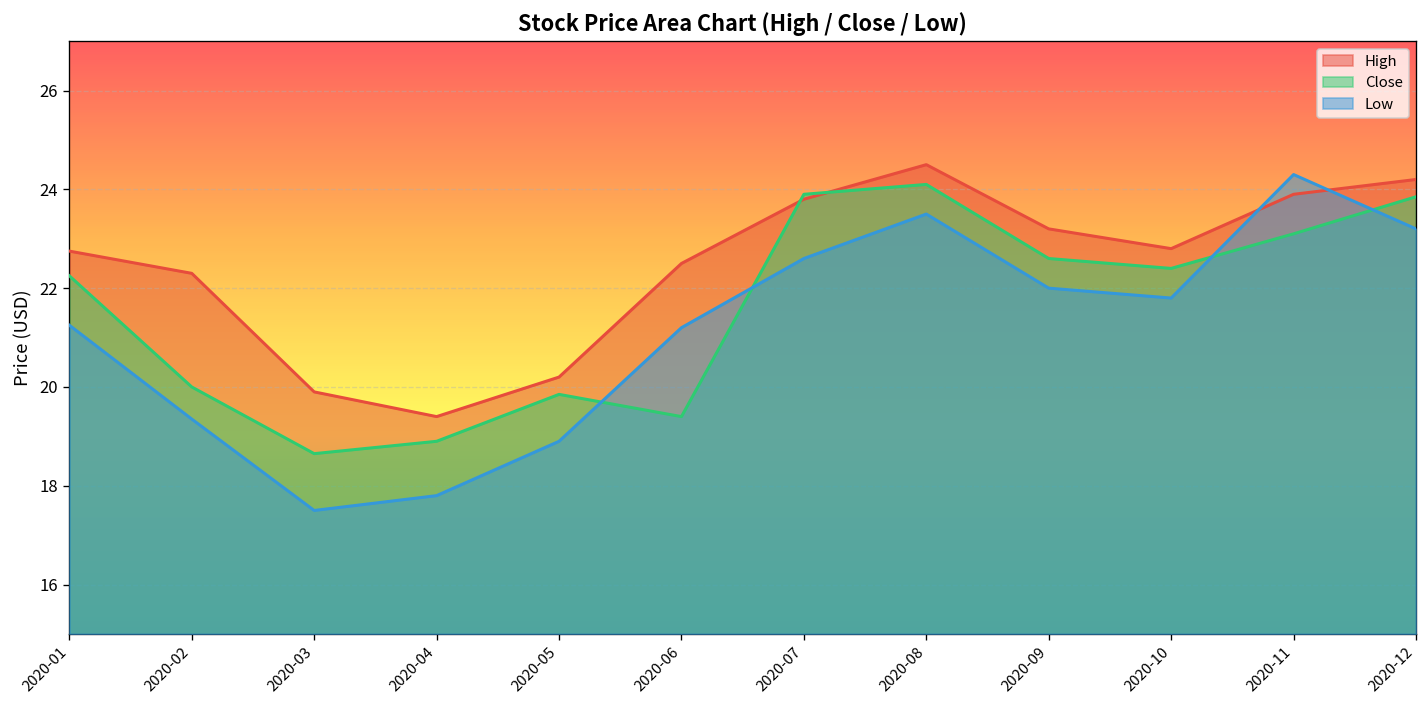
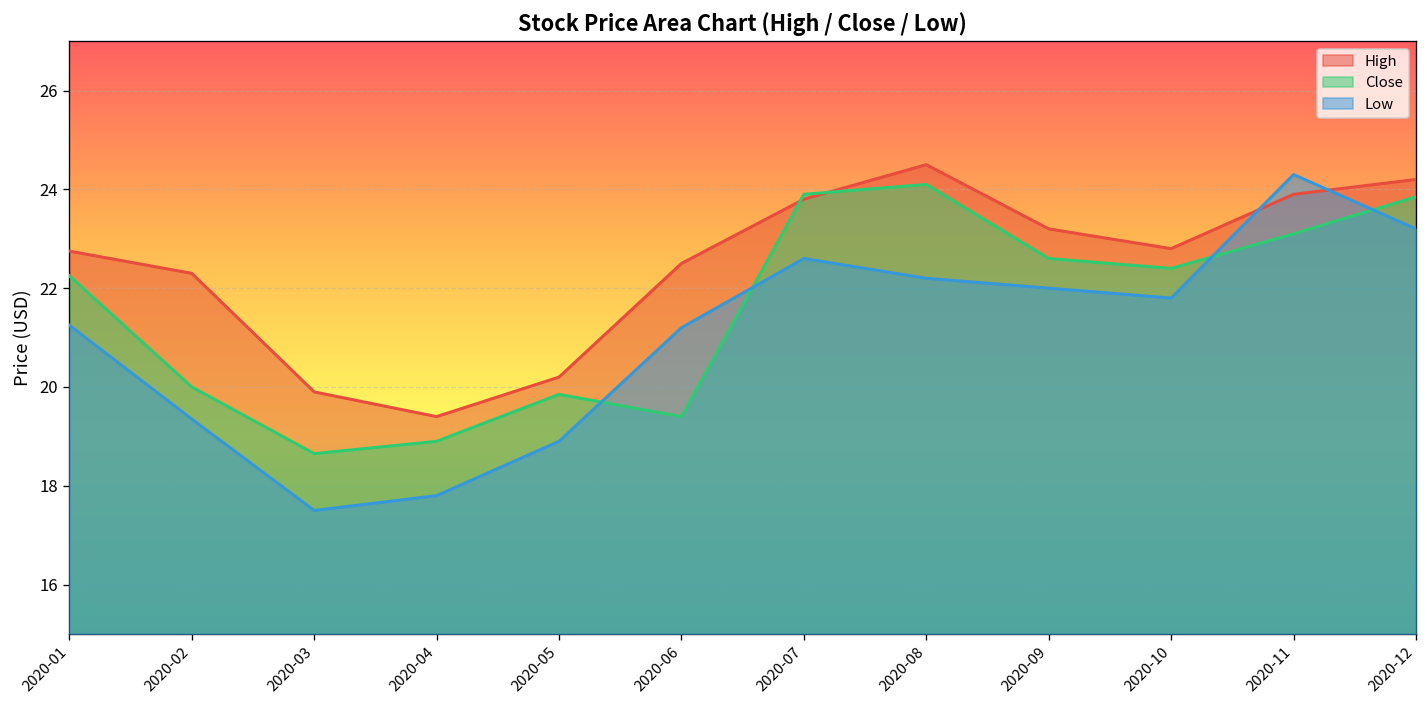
Low, 2020-08: 23.5 -> 22.2
